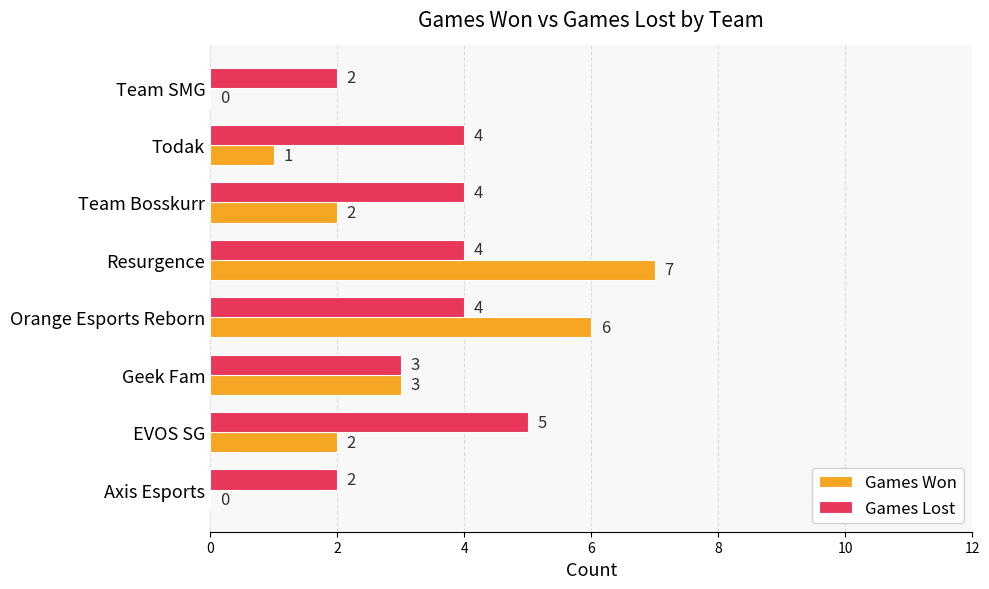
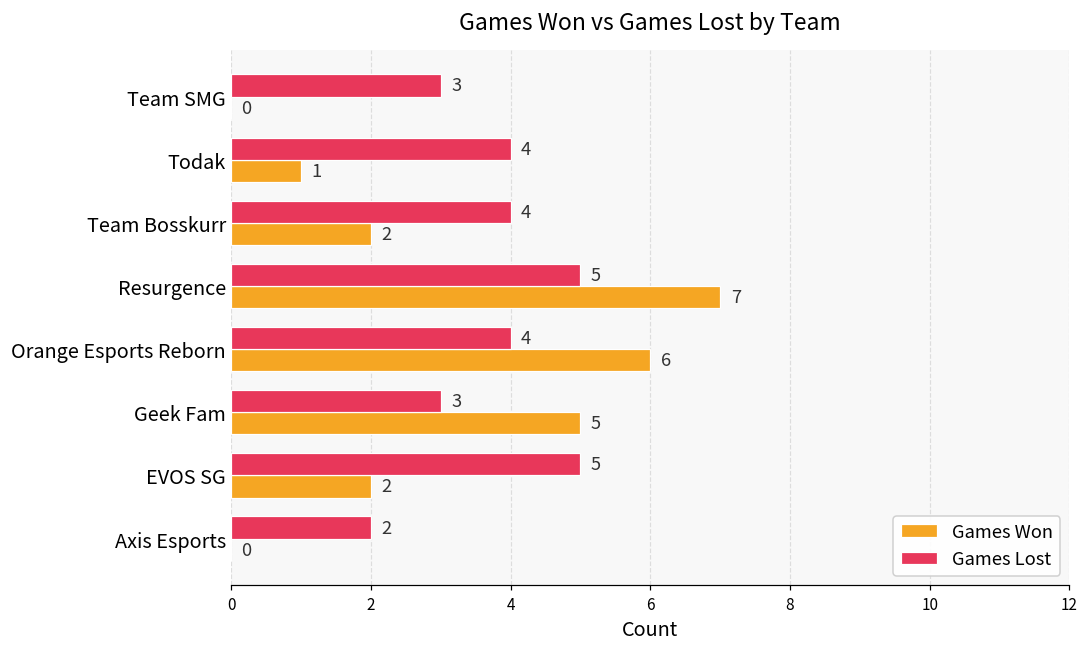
Games Lost, Team SMG: 2 -> 3
Games Lost, Resurgence: 4 -> 5
Games Won, Geek Fam: 3 -> 5
